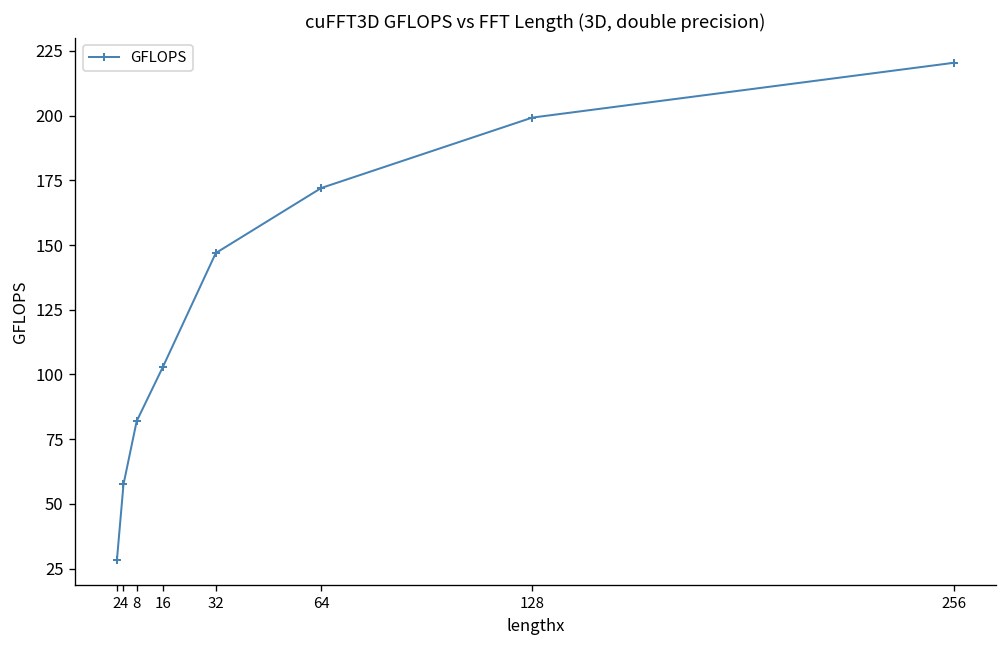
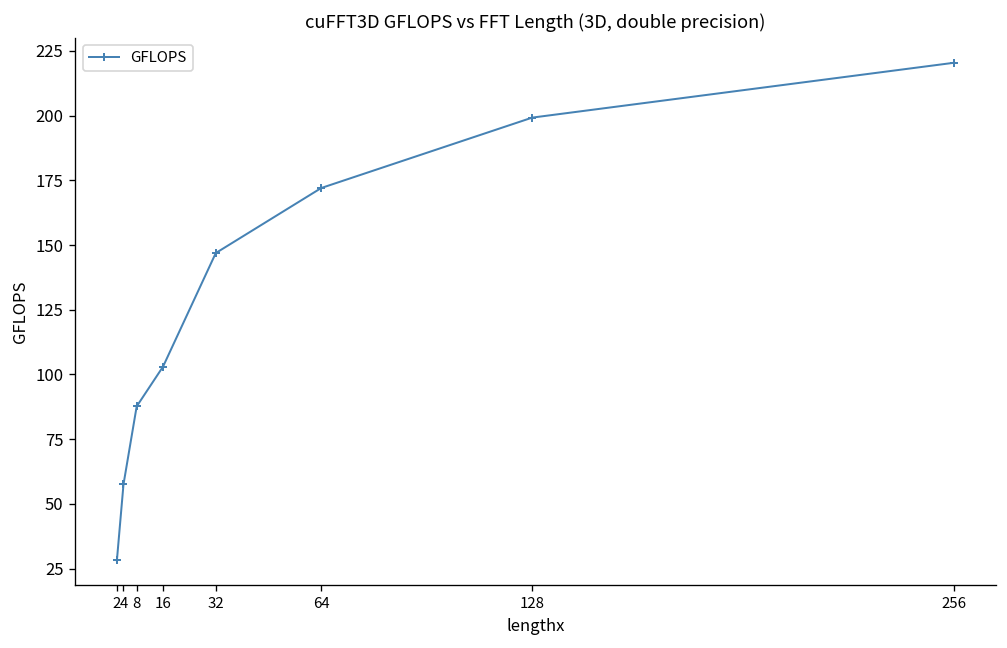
8: 82 -> 88
